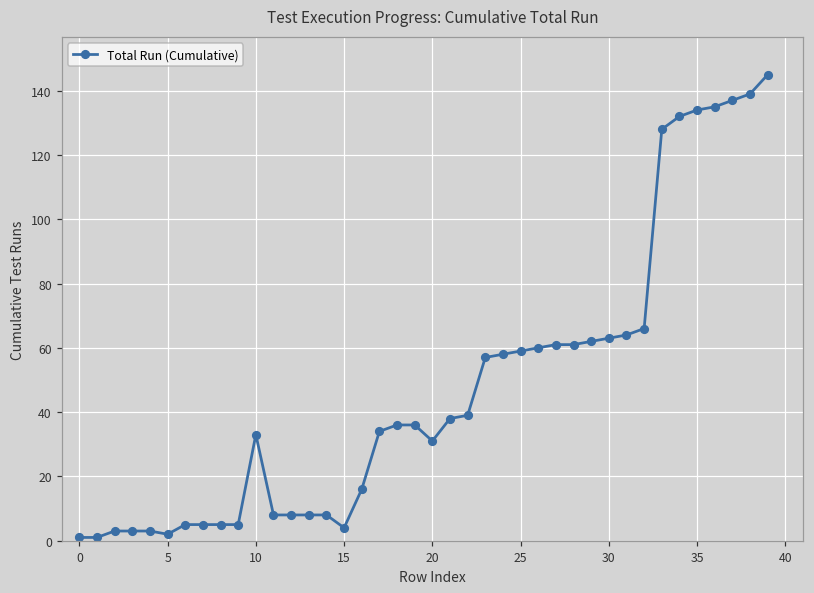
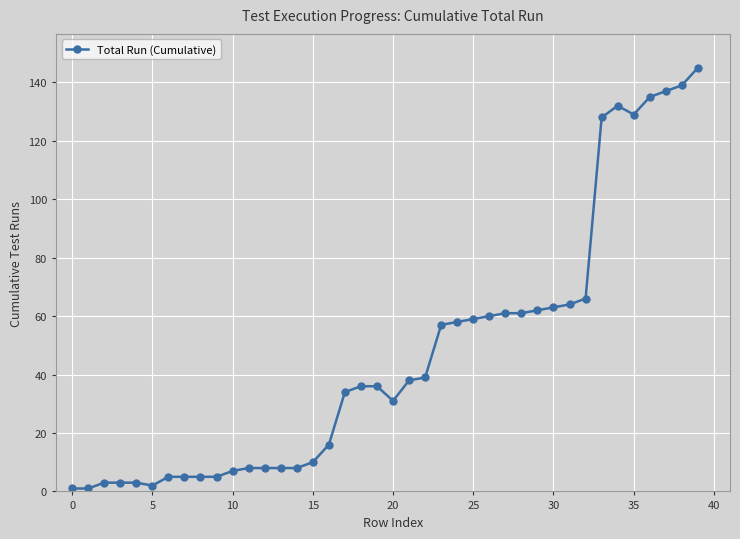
10: 33 -> 7
15: 4 -> 10
35: 134 -> 129
